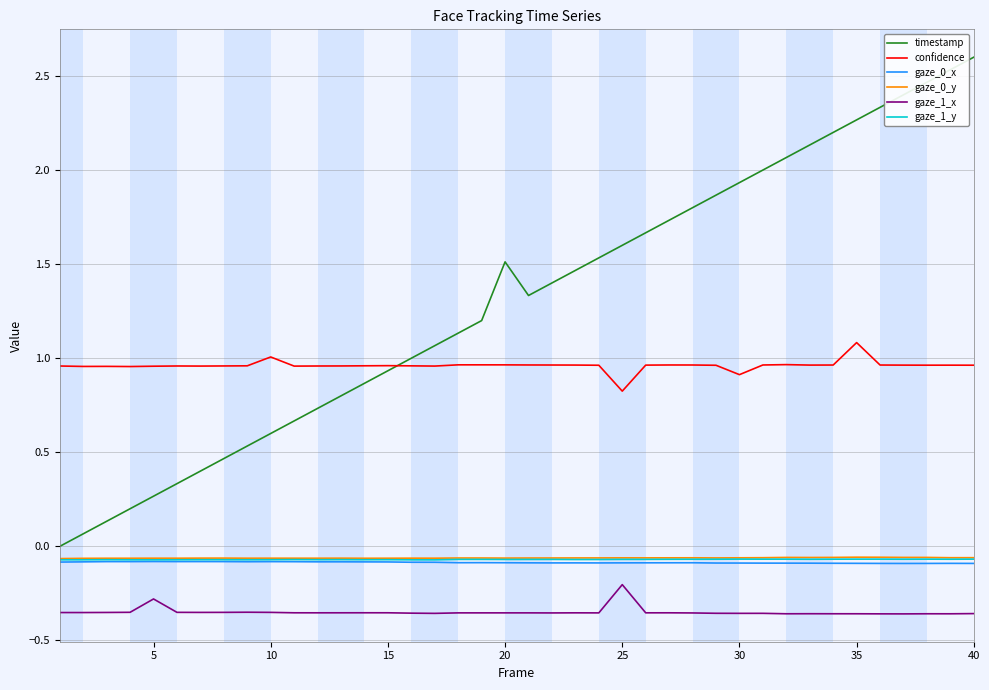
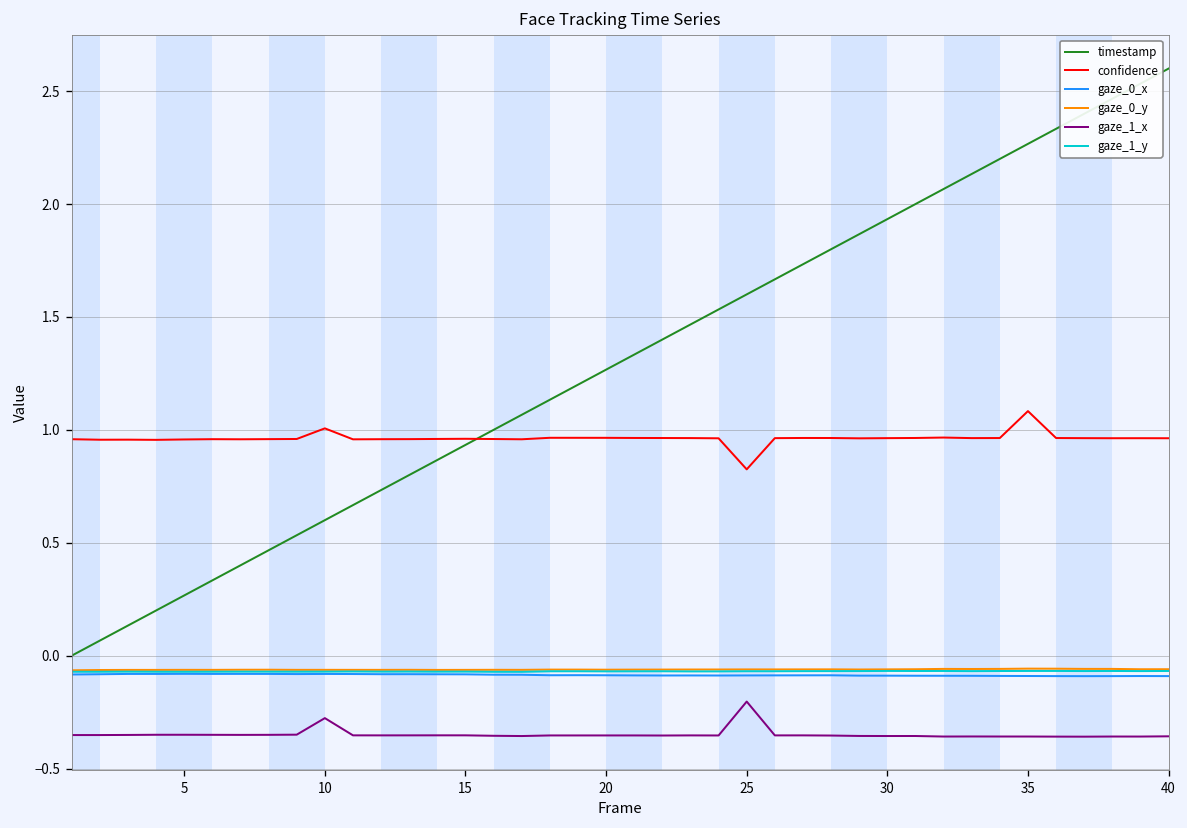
gaze_1_x, 5: -0.28 -> -0.35
gaze_1_x, 10: -0.35 -> -0.28
timestamp, 20: 1.51 -> 1.27
confidence, 30: 0.91 -> 0.96
